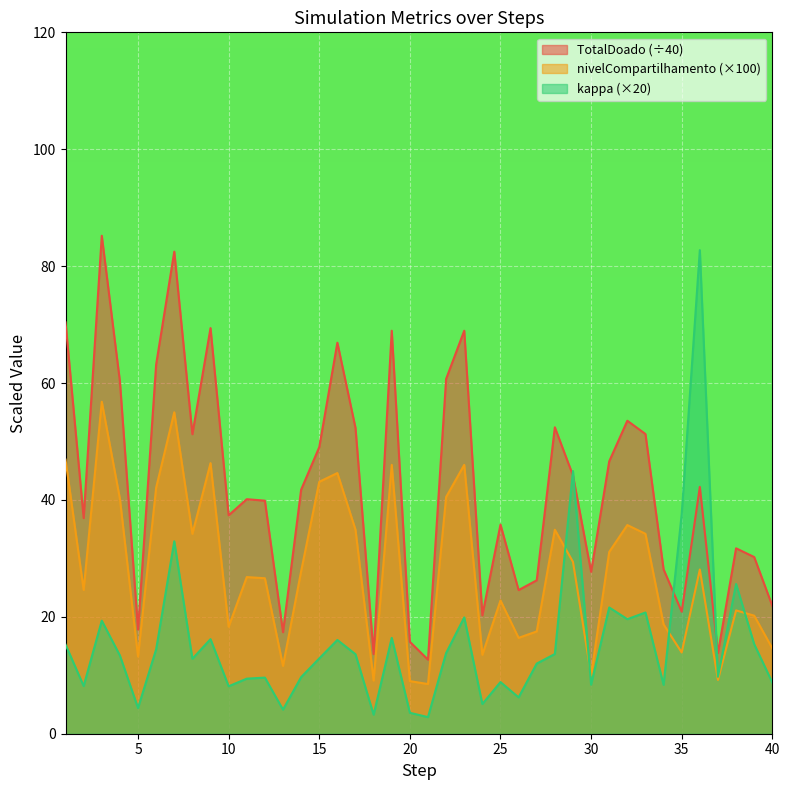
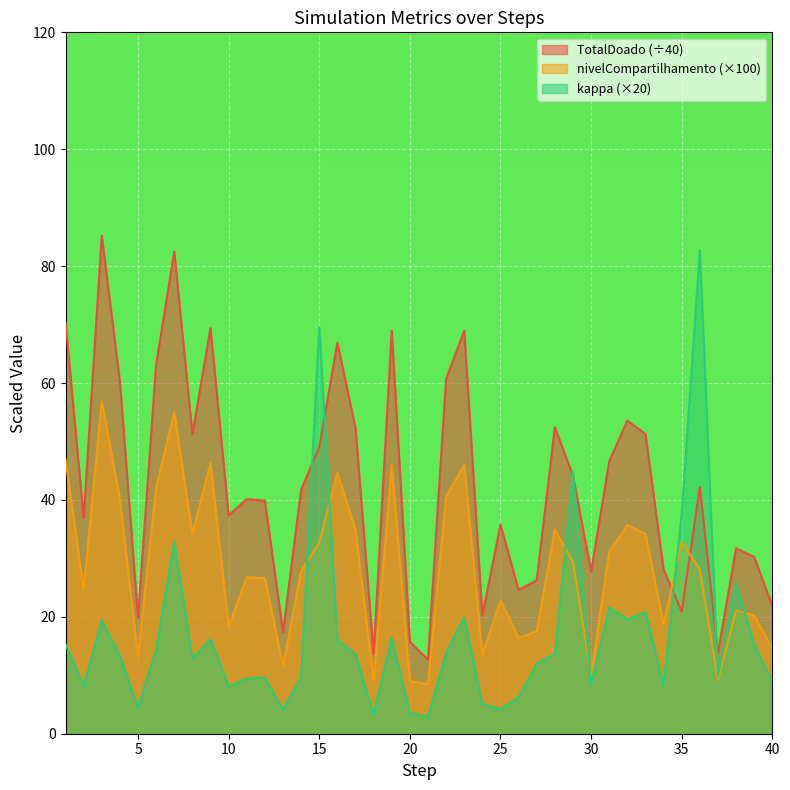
TotalDoado (÷40), 5: 18 -> 20
nivelCompartilhamento (×100), 15: 43 -> 33
kappa (×20), 15: 13 -> 70
kappa (×20), 25: 9 -> 4
nivelCompartilhamento (×100), 35: 14 -> 33
